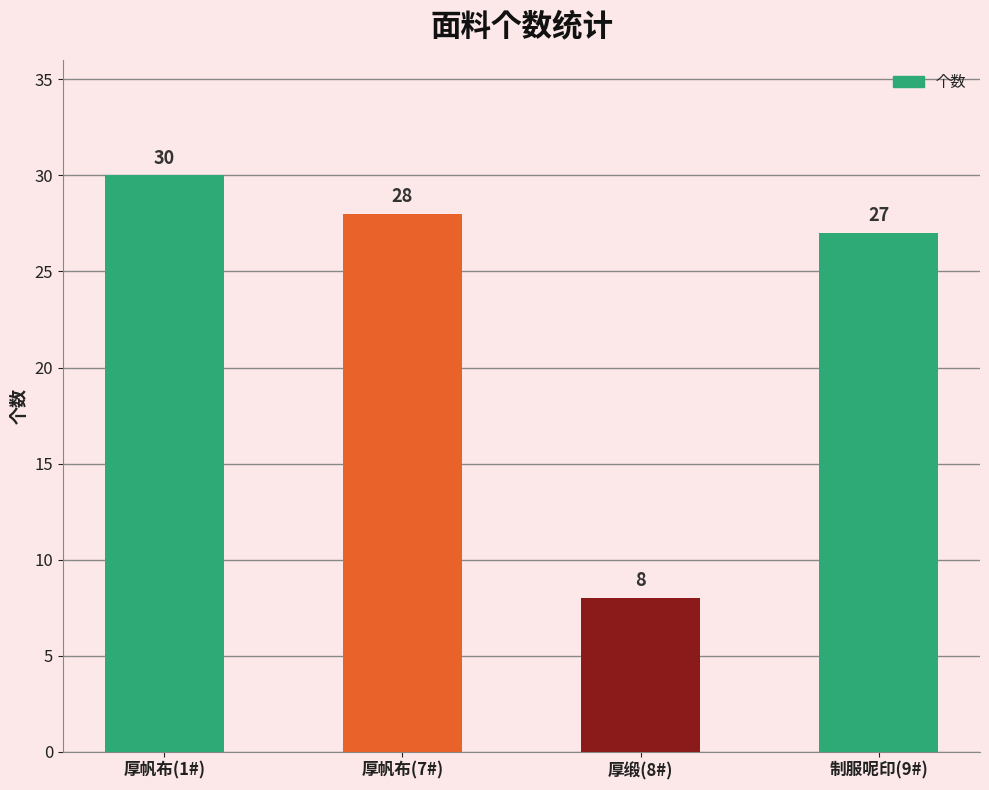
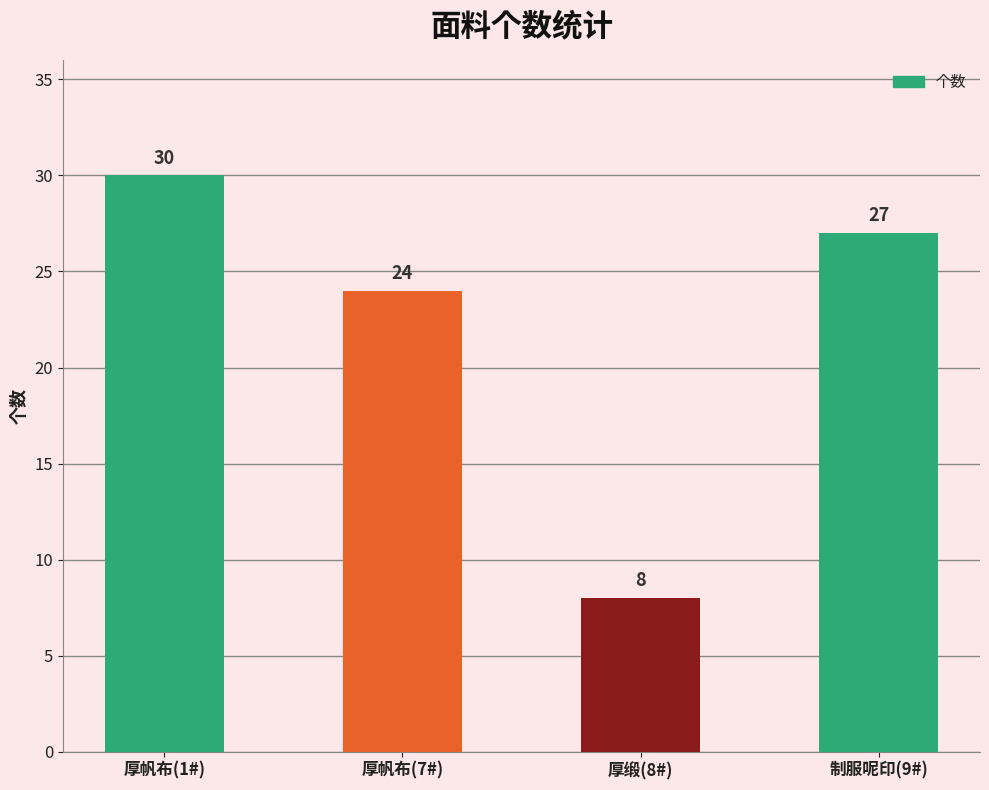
厚帆布(7#): 28 -> 24
